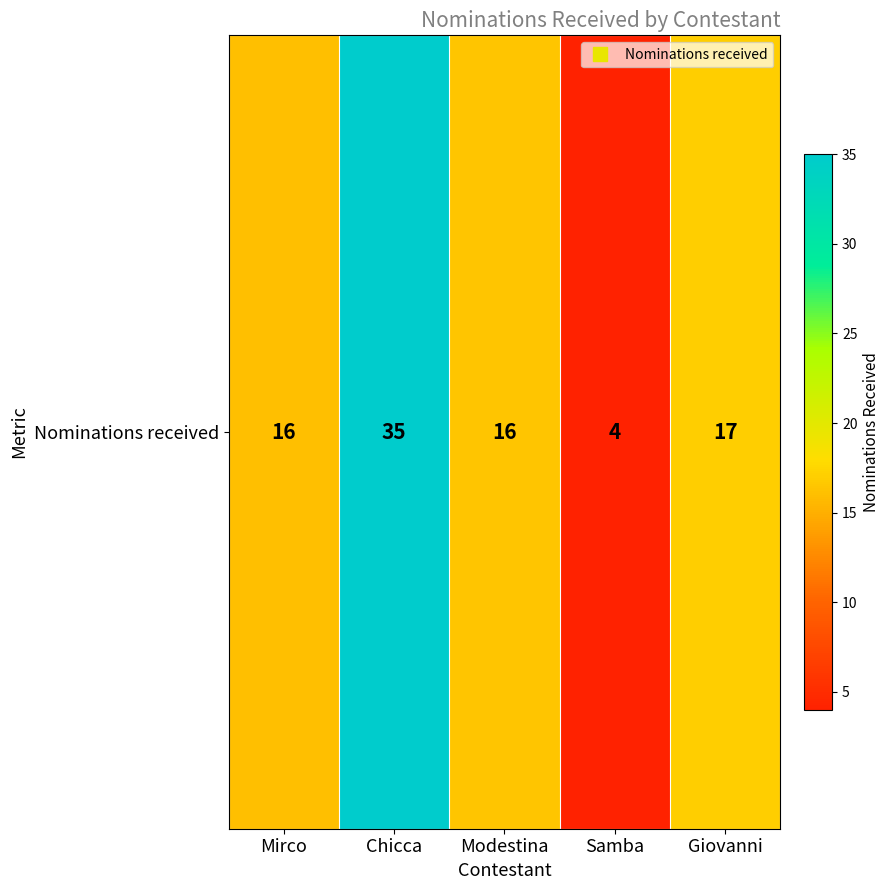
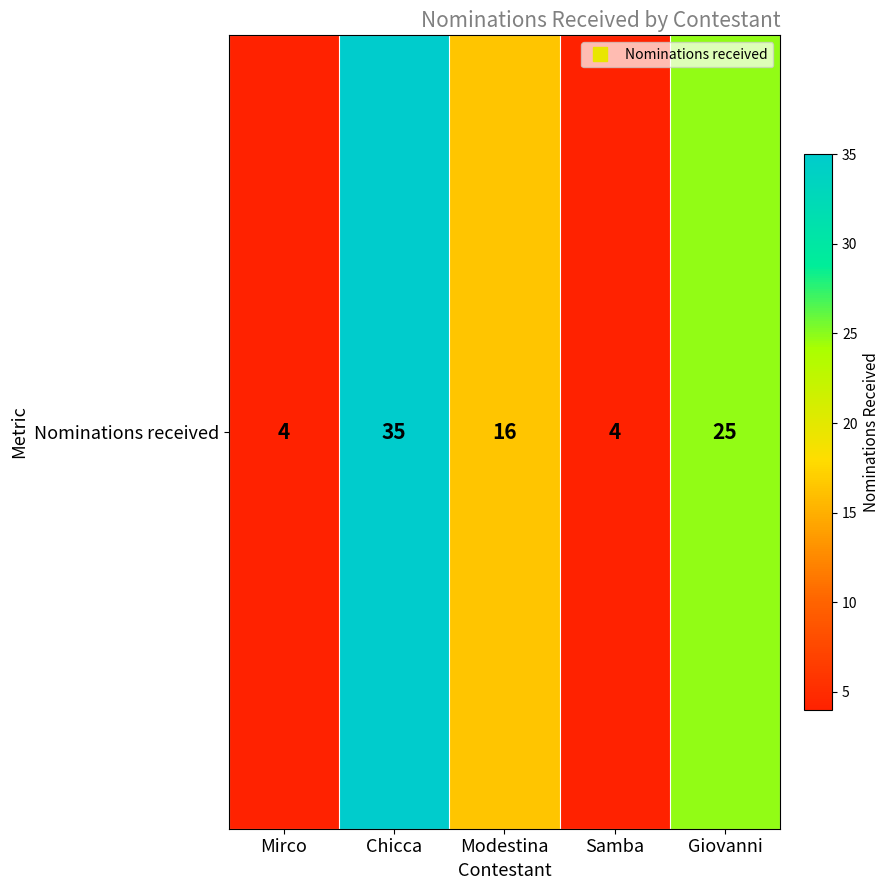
Nominations received, Mirco: 16 -> 4
Nominations received, Giovanni: 17 -> 25
